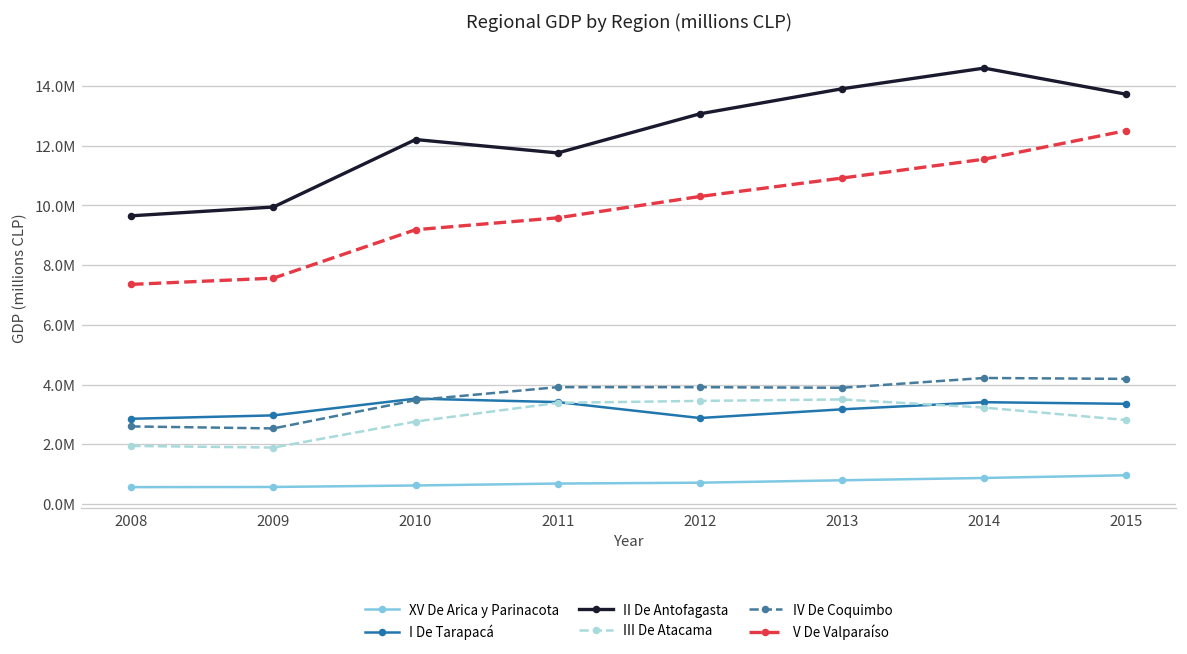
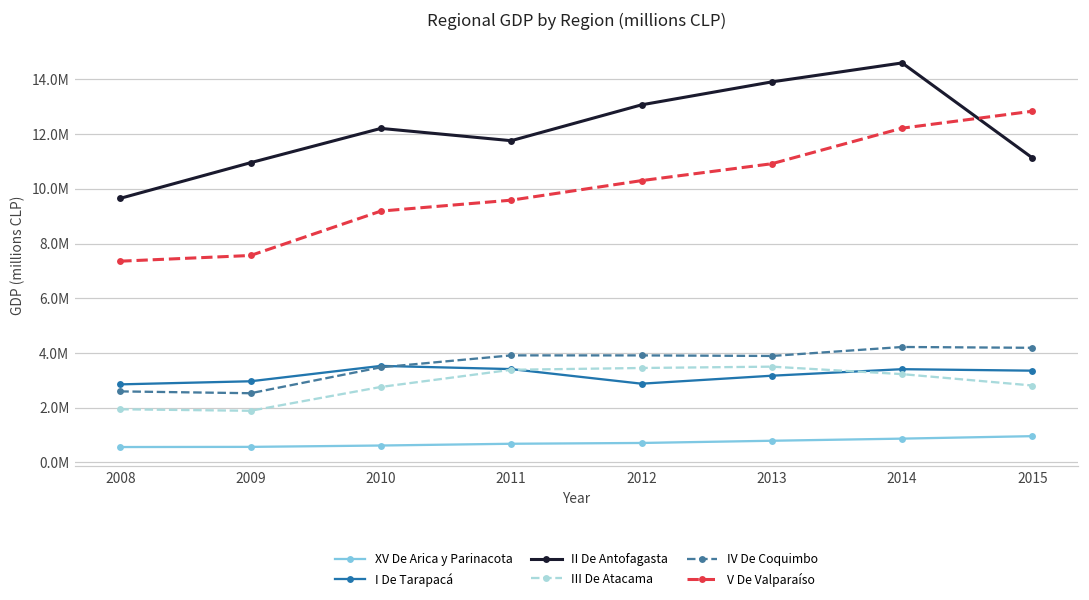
II De Antofagasta, 2009: 9900000 -> 11000000
V De Valparaíso, 2014: 11500000 -> 12200000
II De Antofagasta, 2015: 13700000 -> 11100000
V De Valparaíso, 2015: 12500000 -> 12800000
